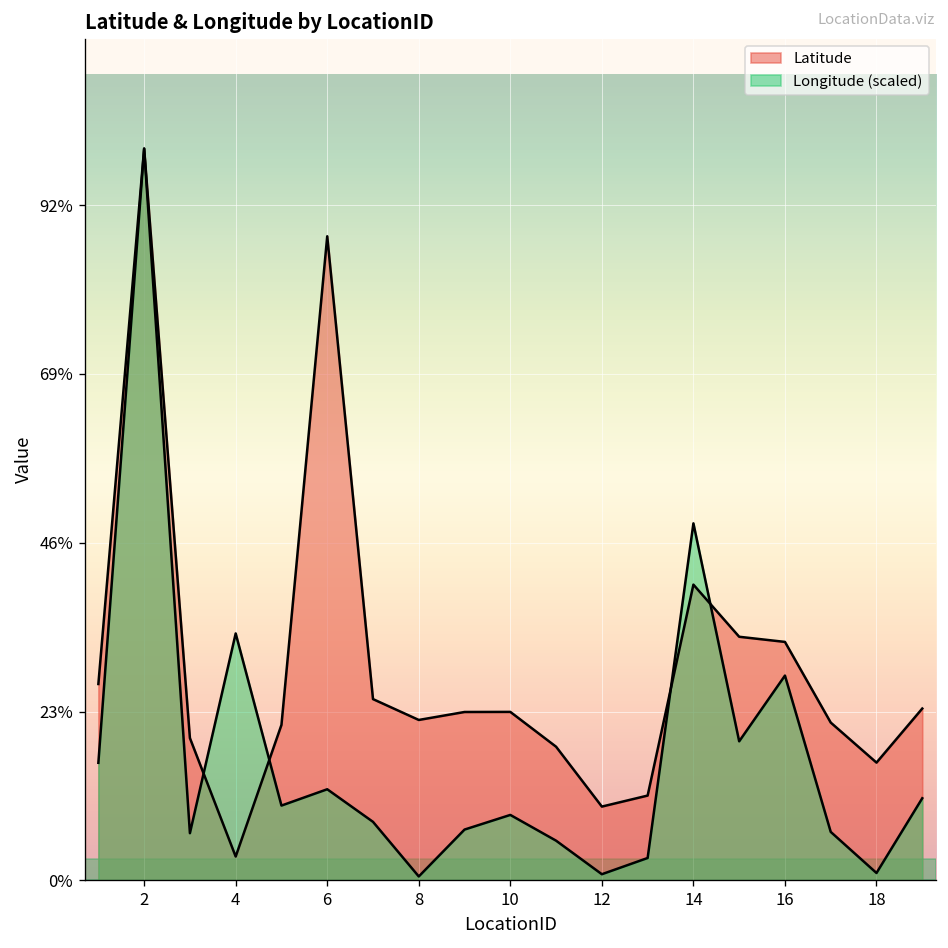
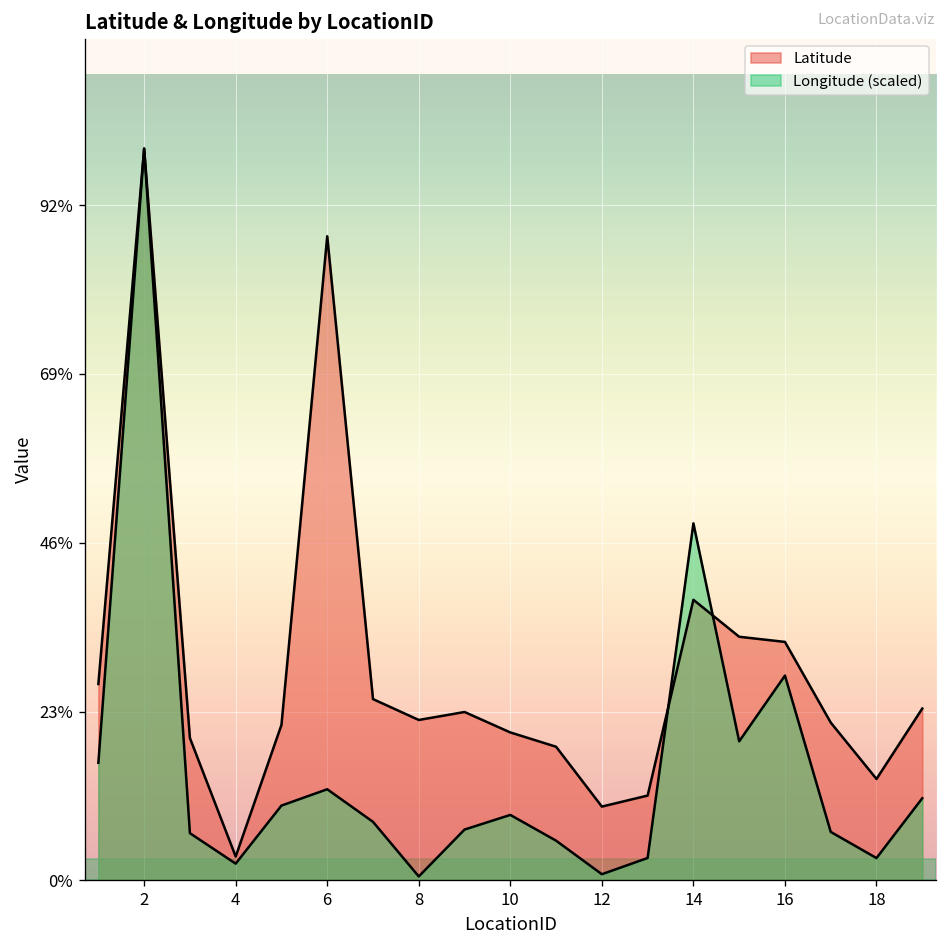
Longitude (scaled), 4: 34% -> 2%
Latitude, 10: 23% -> 20%
Latitude, 14: 40% -> 38%
Latitude, 18: 16% -> 14%
Longitude (scaled), 18: 1% -> 3%
